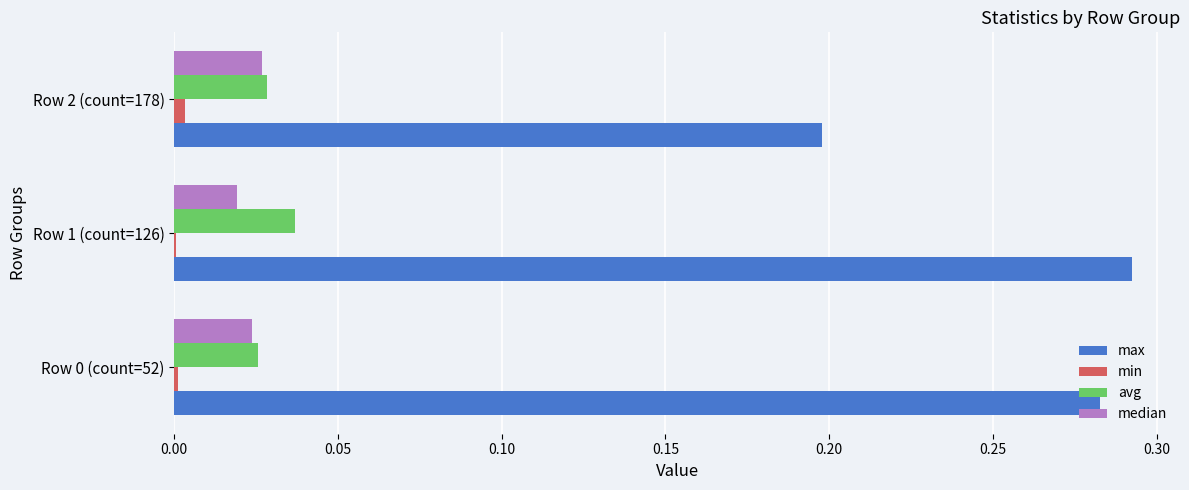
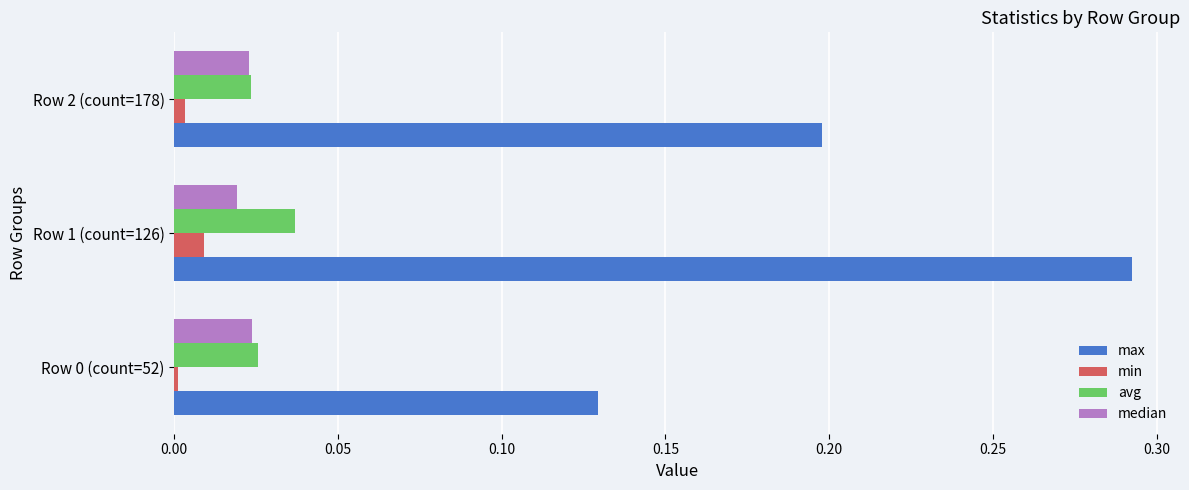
median, Row 2 (count=178): 0.027 -> 0.023
avg, Row 2 (count=178): 0.028 -> 0.024
min, Row 1 (count=126): 0.000 -> 0.009
max, Row 0 (count=52): 0.283 -> 0.129
